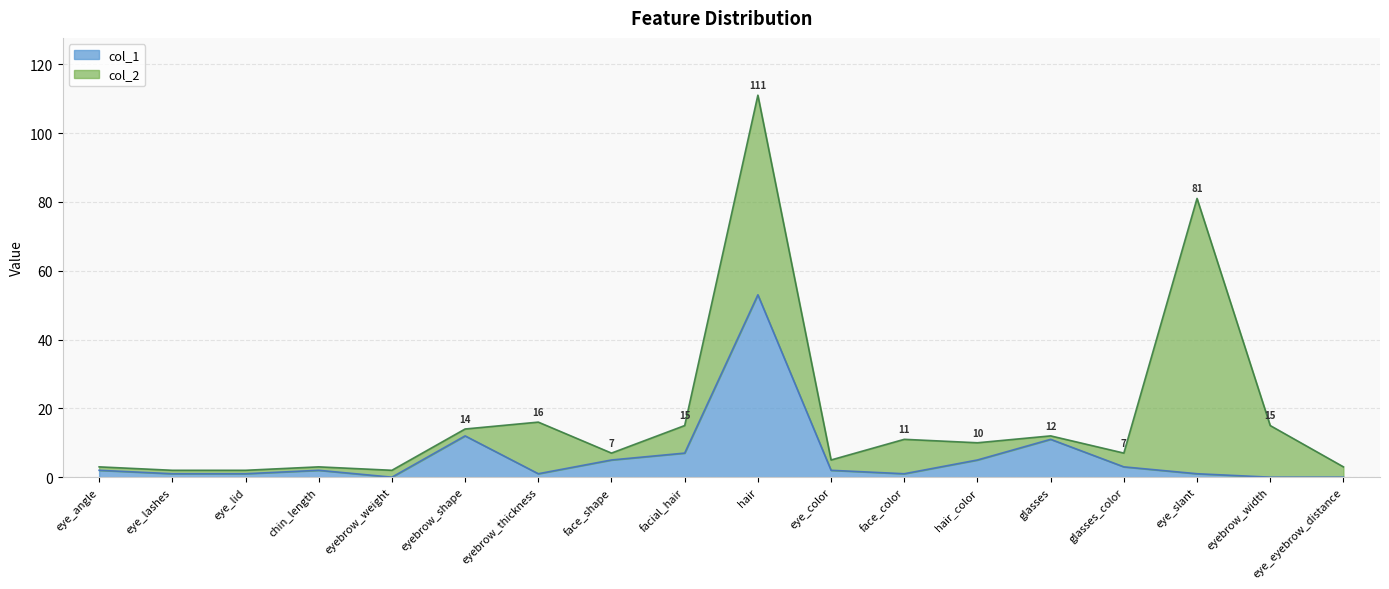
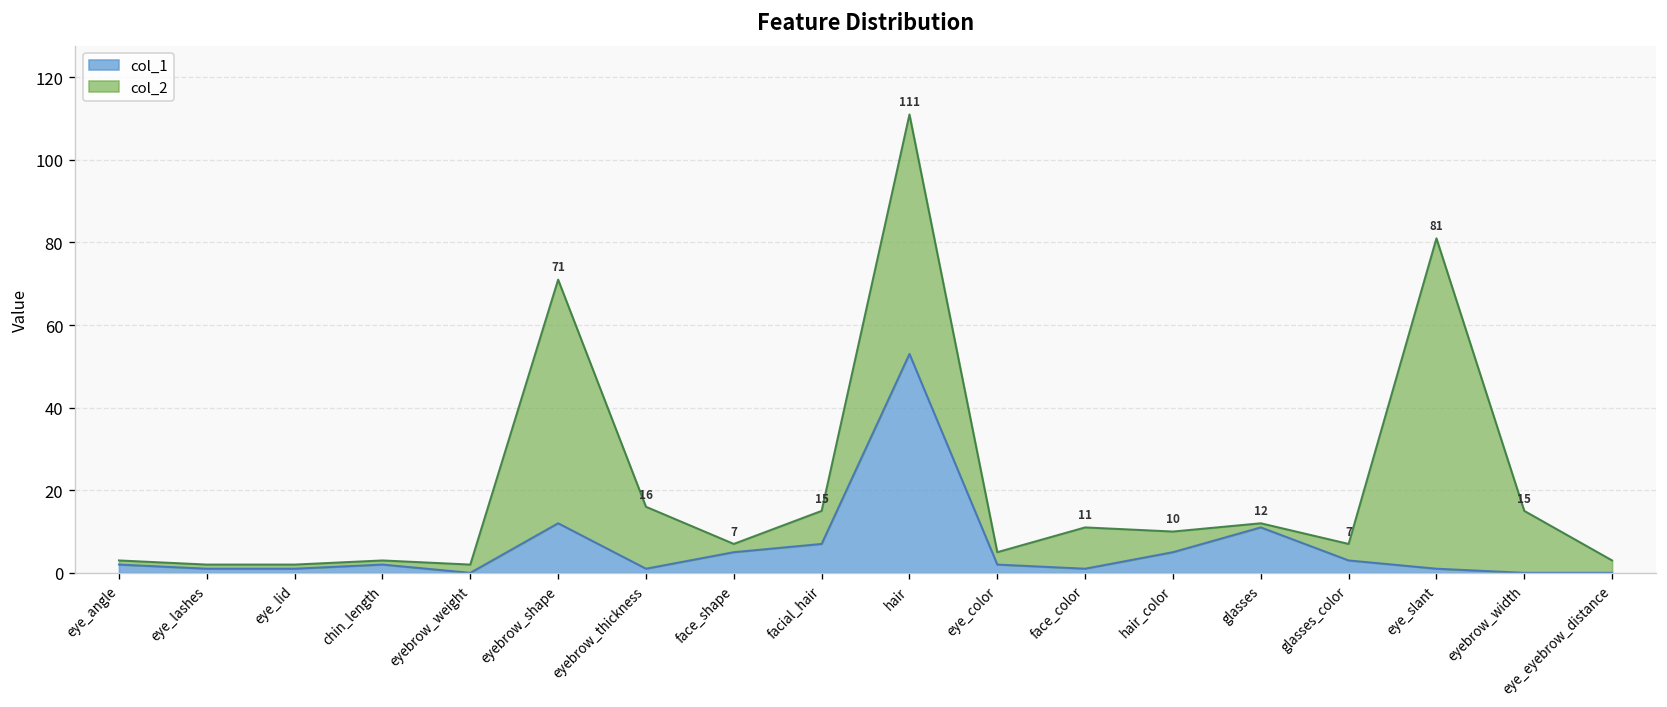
col_2, eyebrow_shape: 14 -> 71
